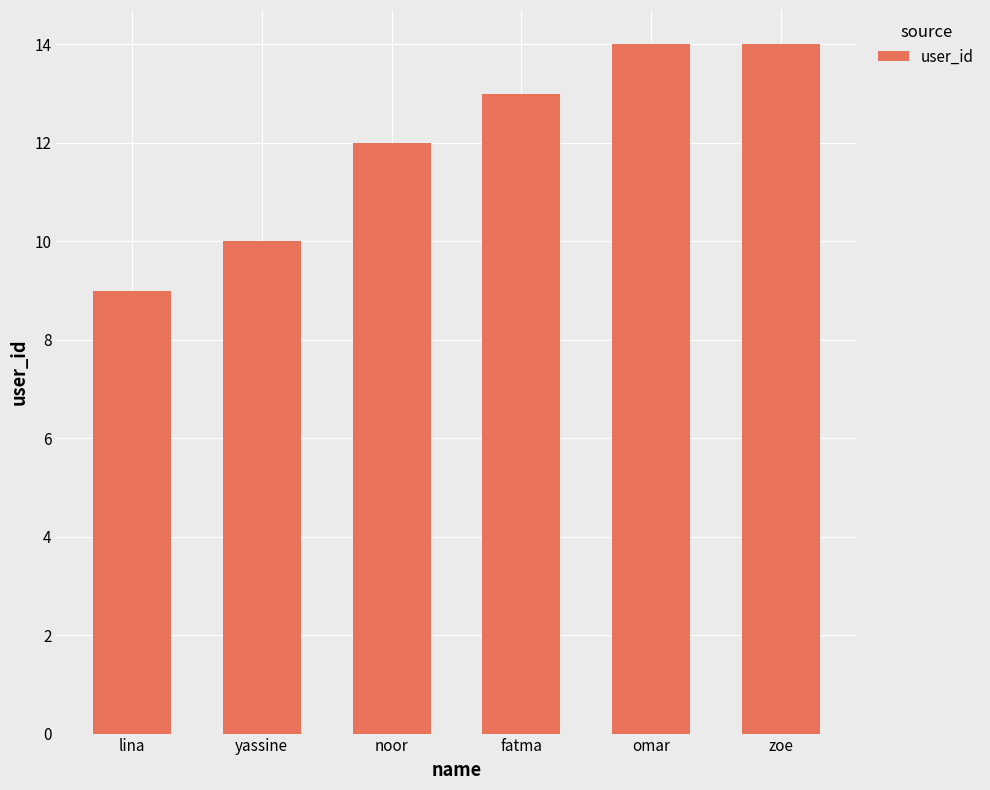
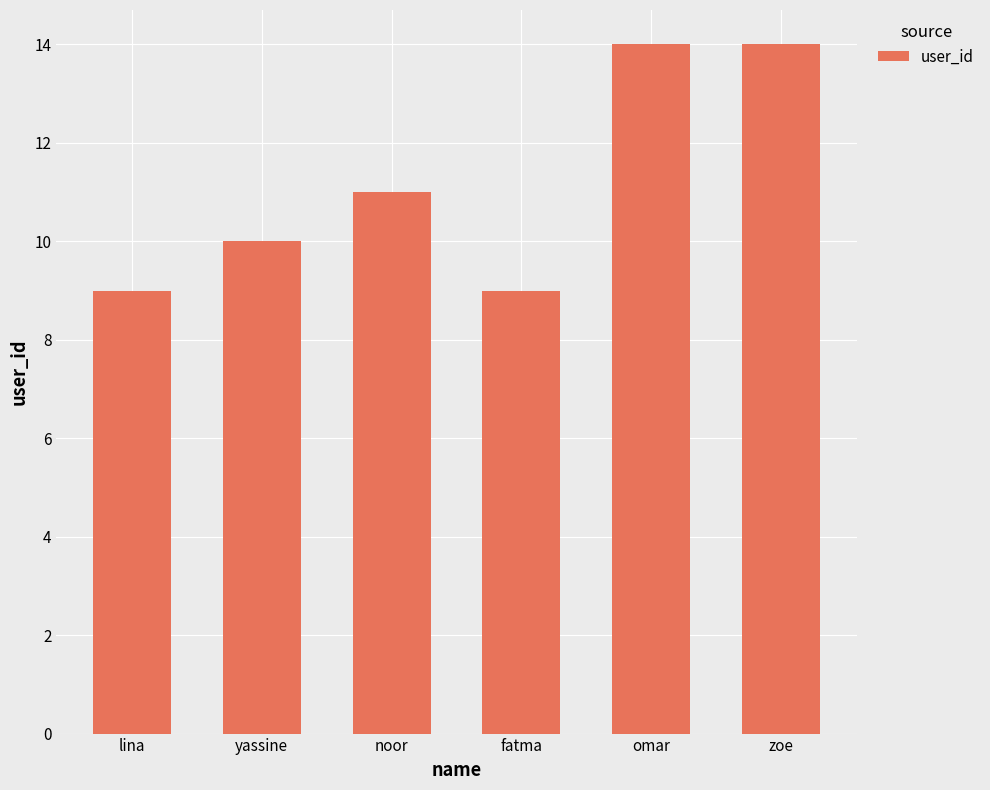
noor: 12 -> 11
fatma: 13 -> 9
